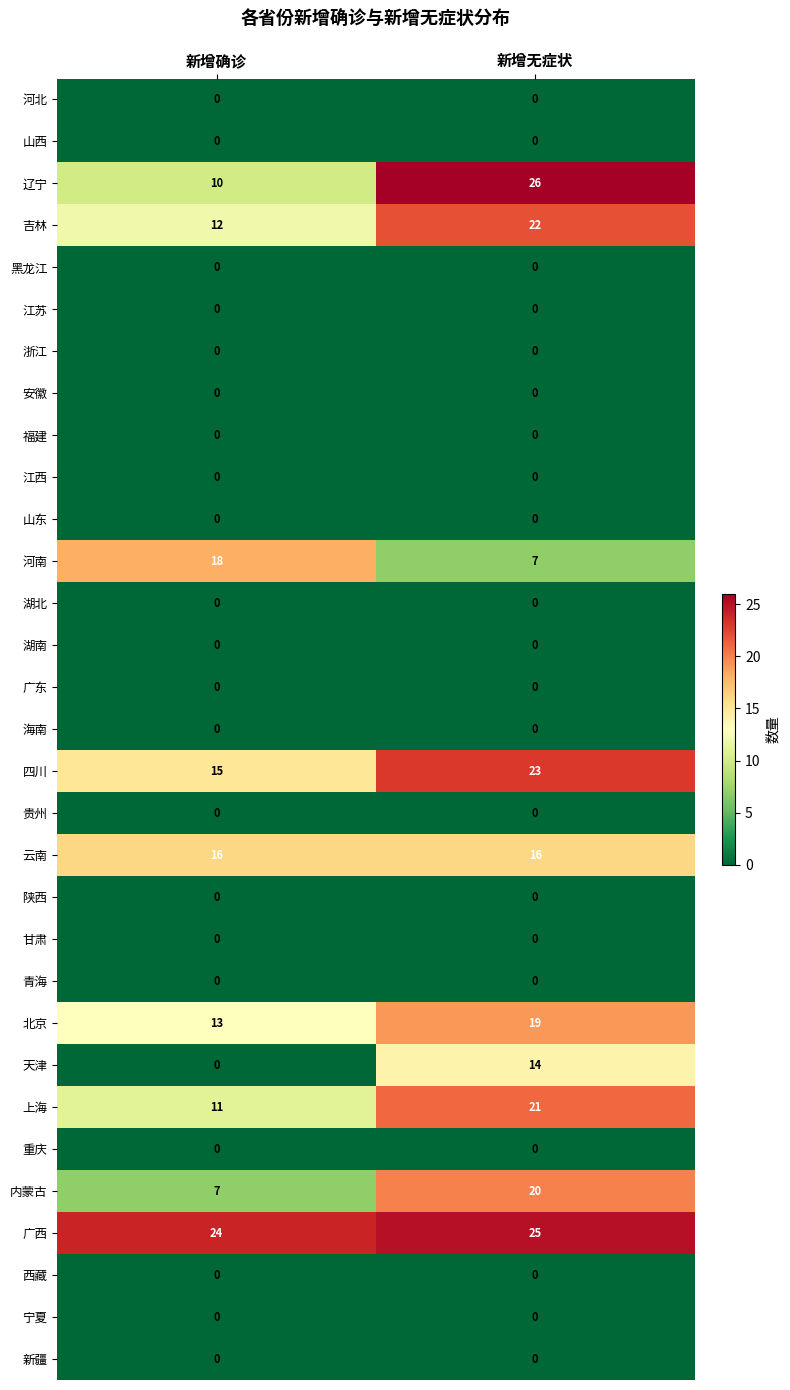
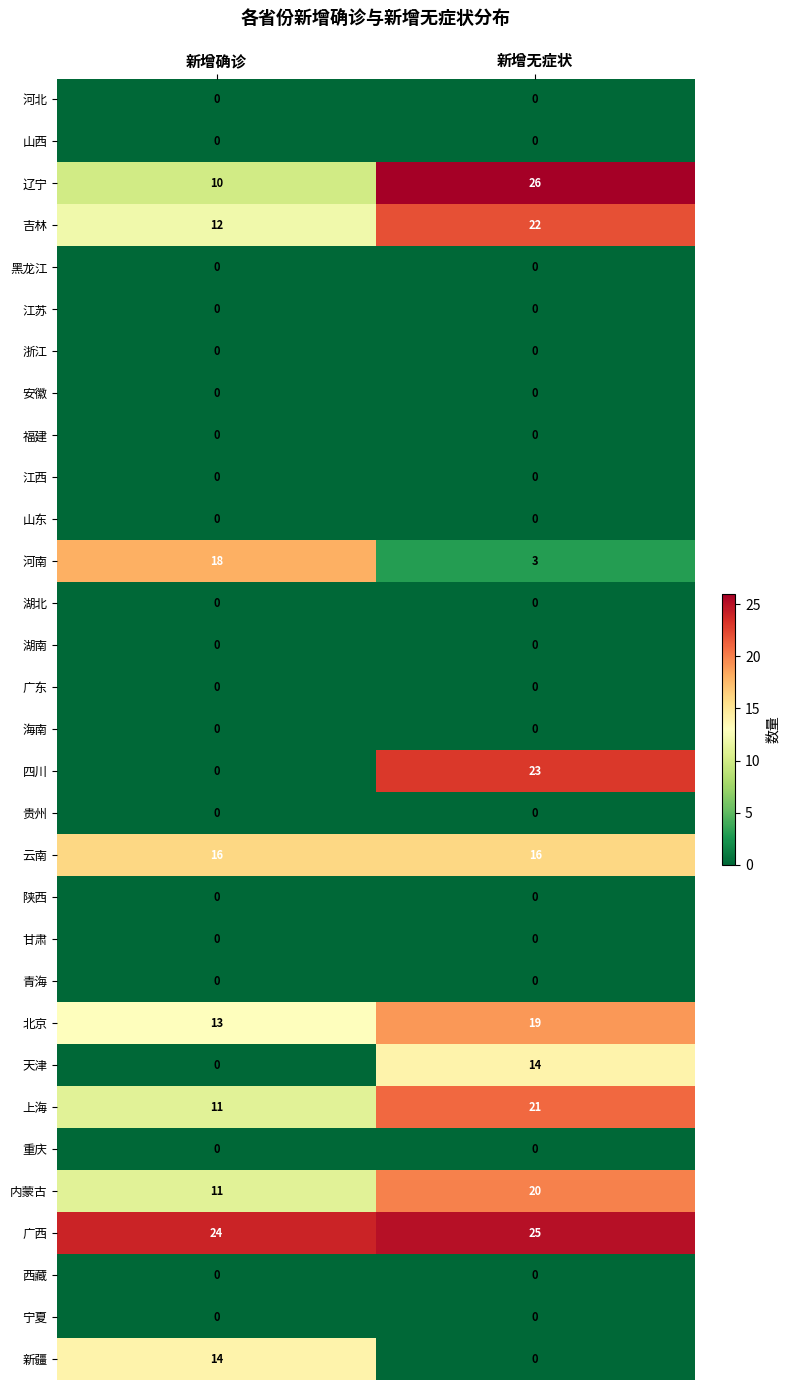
河南, 新增无症状: 7 -> 3
四川, 新增确诊: 15 -> 0
内蒙古, 新增确诊: 7 -> 11
新疆, 新增确诊: 0 -> 14
